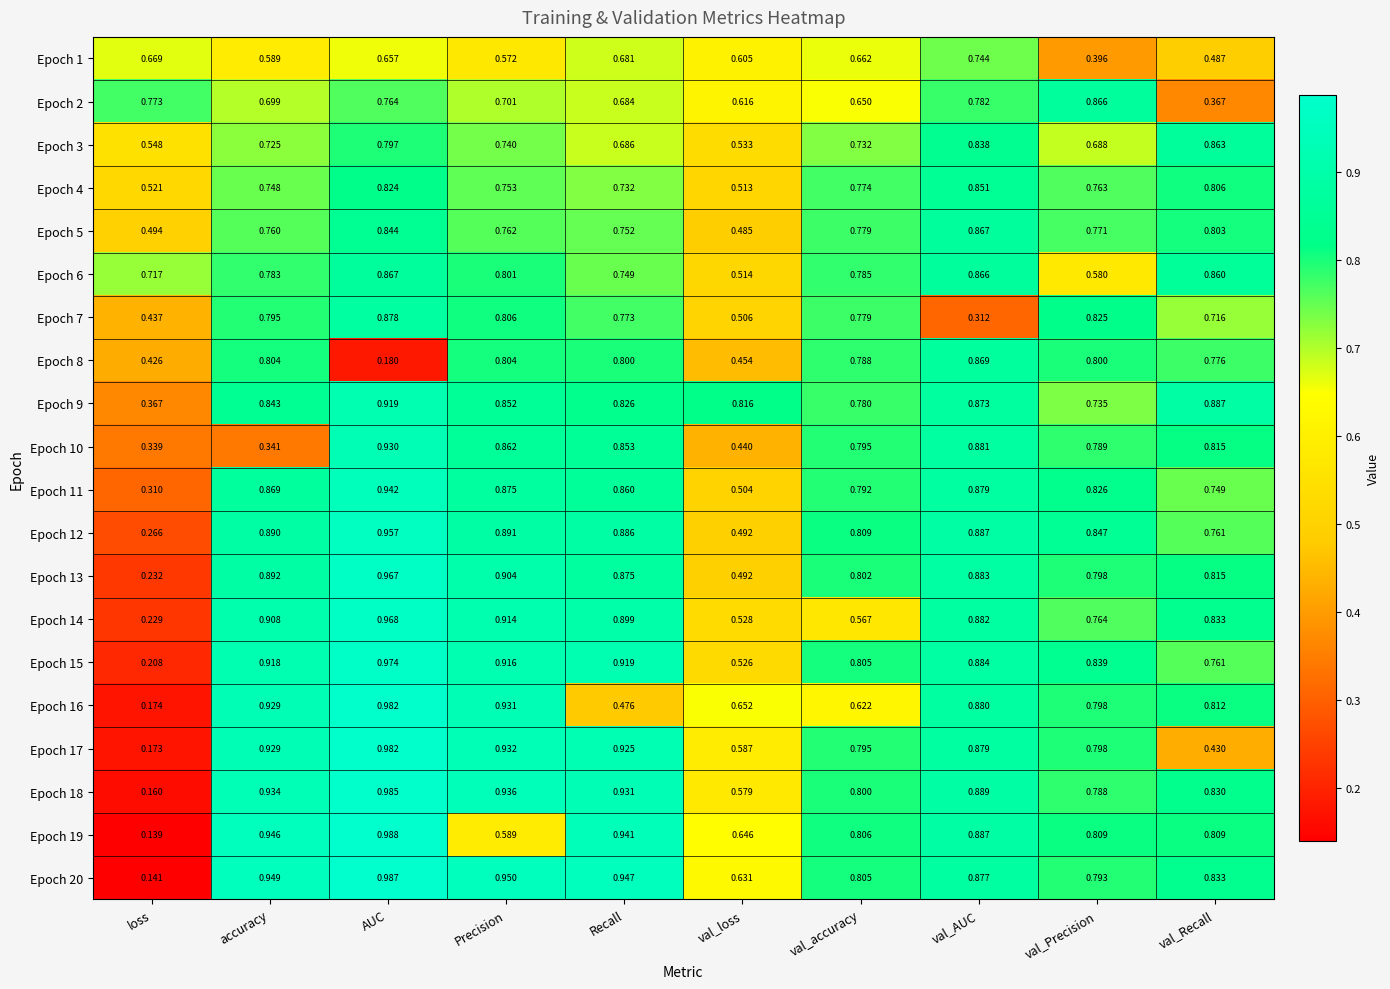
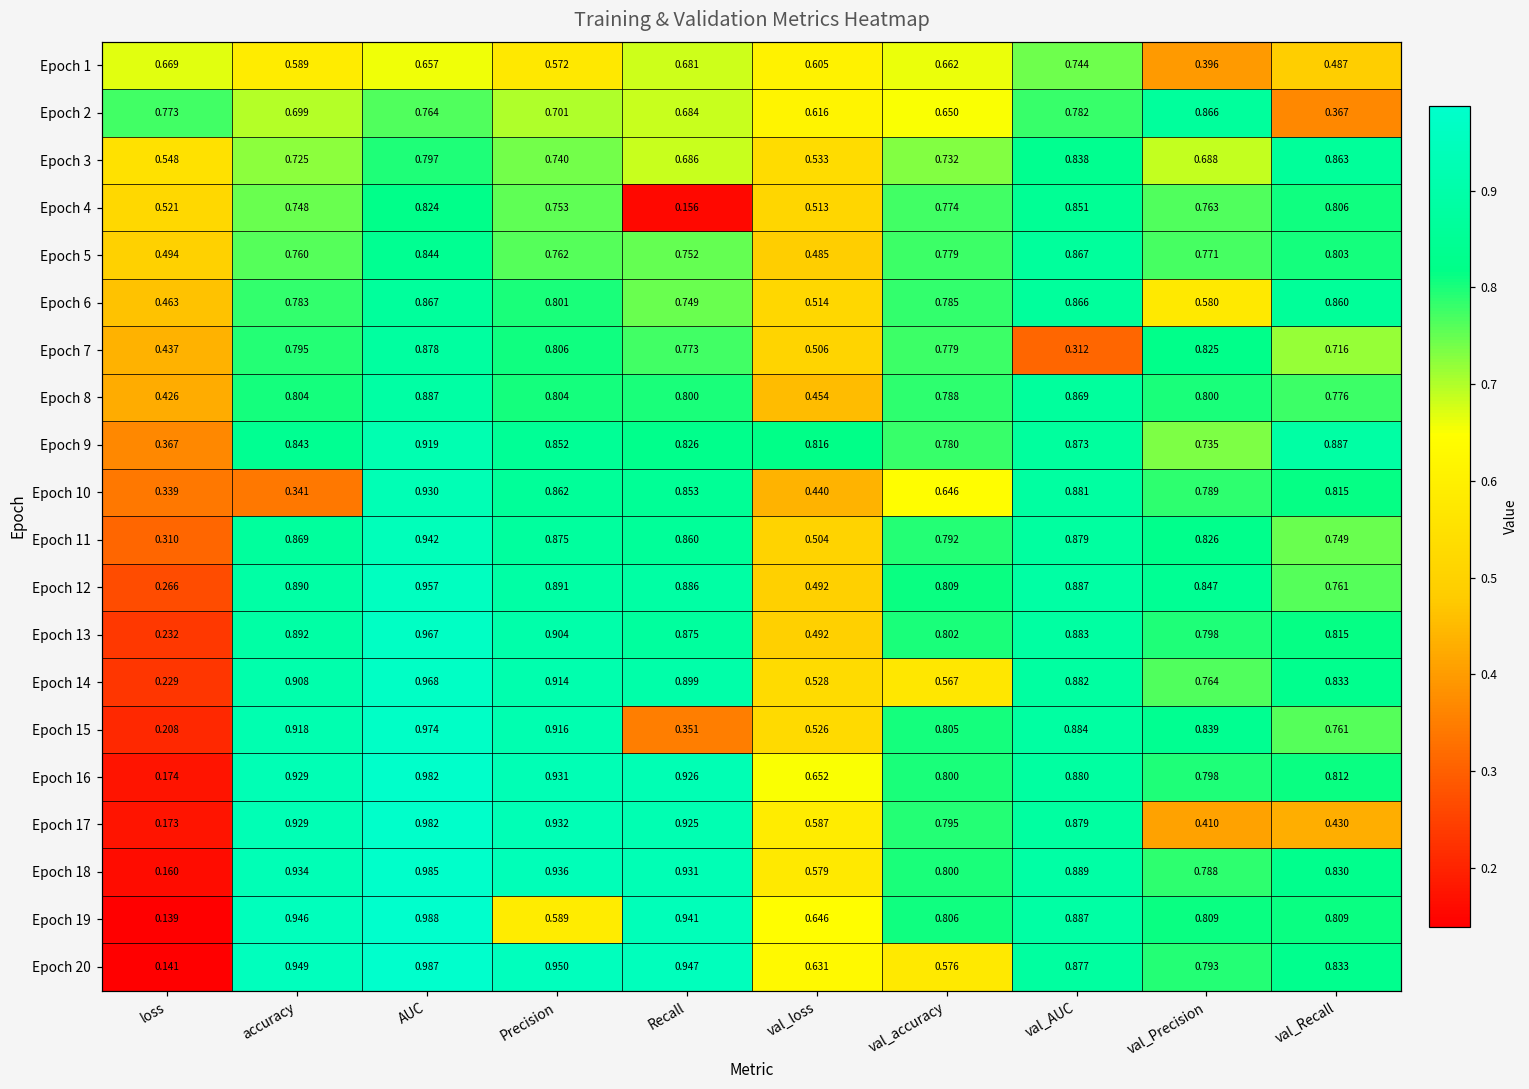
Epoch 4, Recall: 0.732 -> 0.156
Epoch 6, loss: 0.717 -> 0.463
Epoch 8, AUC: 0.180 -> 0.887
Epoch 10, val_accuracy: 0.795 -> 0.646
Epoch 15, Recall: 0.919 -> 0.351
Epoch 16, Recall: 0.476 -> 0.926
Epoch 16, val_accuracy: 0.622 -> 0.800
Epoch 17, val_Precision: 0.798 -> 0.410
Epoch 20, val_accuracy: 0.805 -> 0.576
